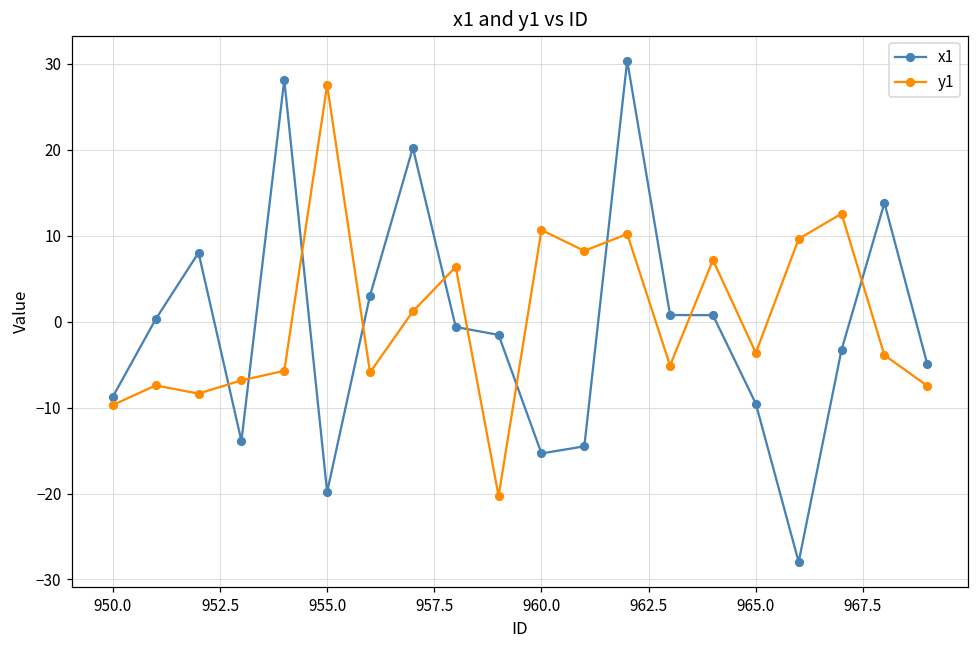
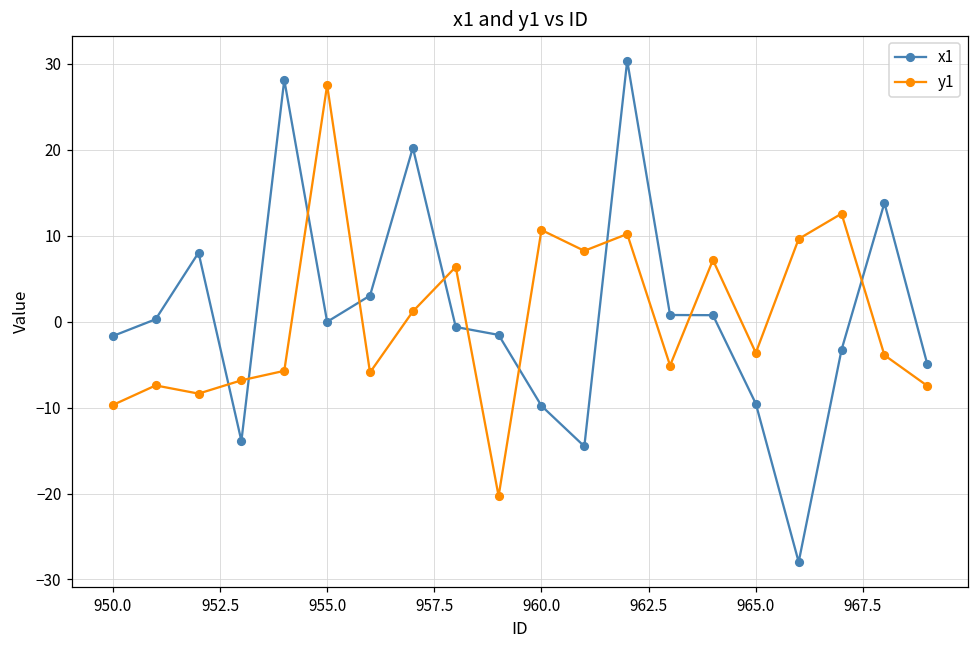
x1, 950.0: -9 -> -2
x1, 955.0: -20 -> 0
x1, 960.0: -15 -> -10
